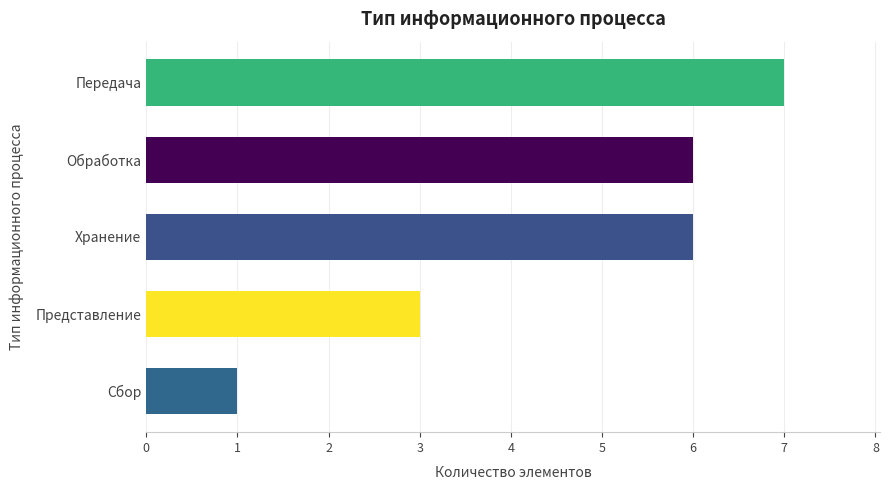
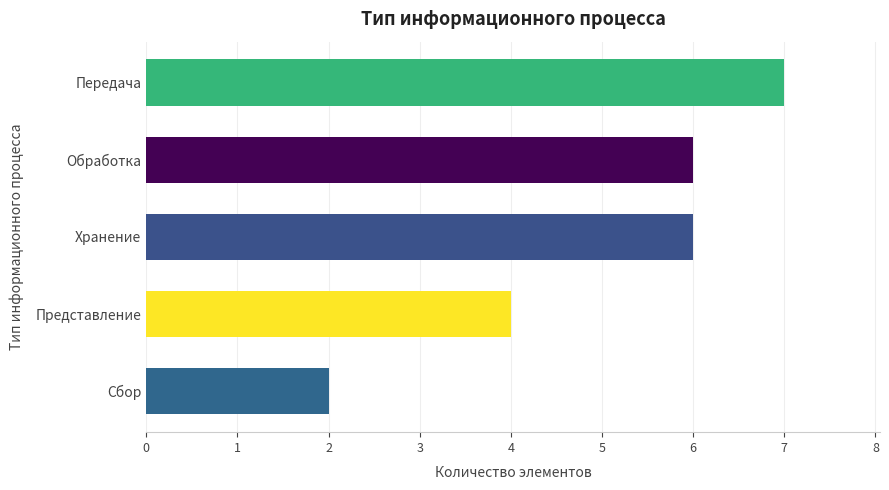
Представление: 3 -> 4
Сбор: 1 -> 2
